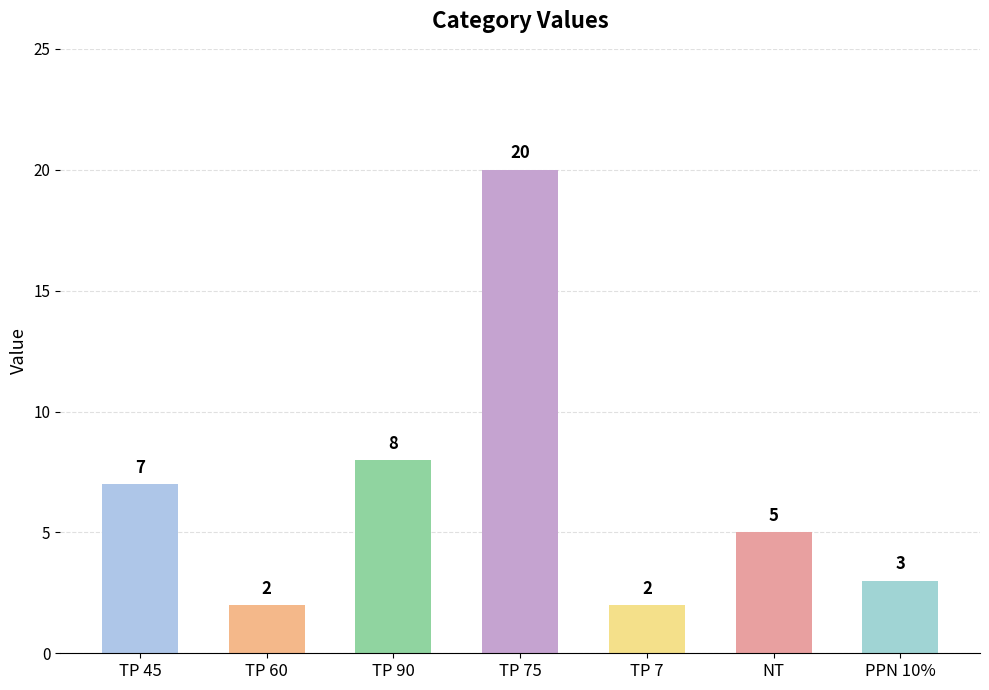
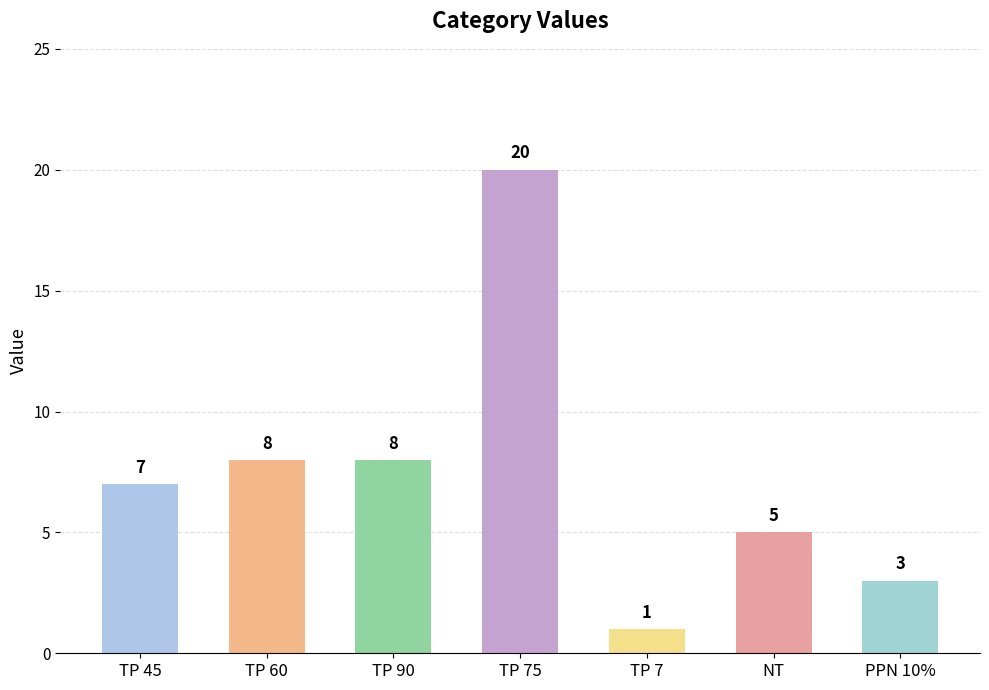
TP 60: 2 -> 8
TP 7: 2 -> 1
